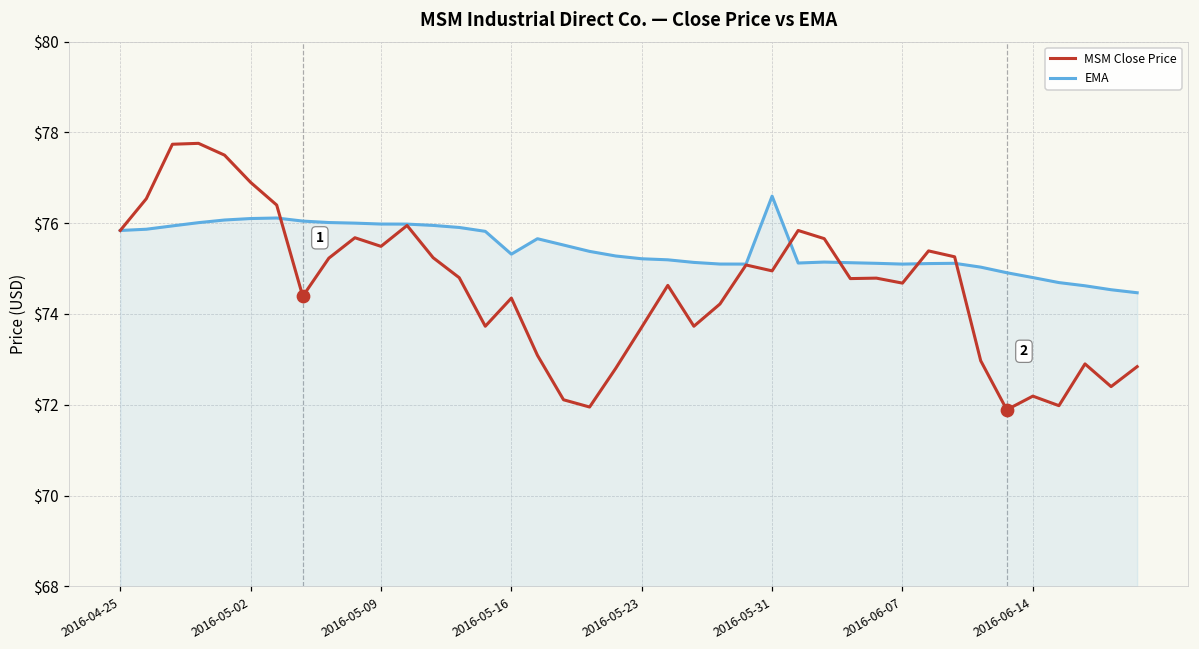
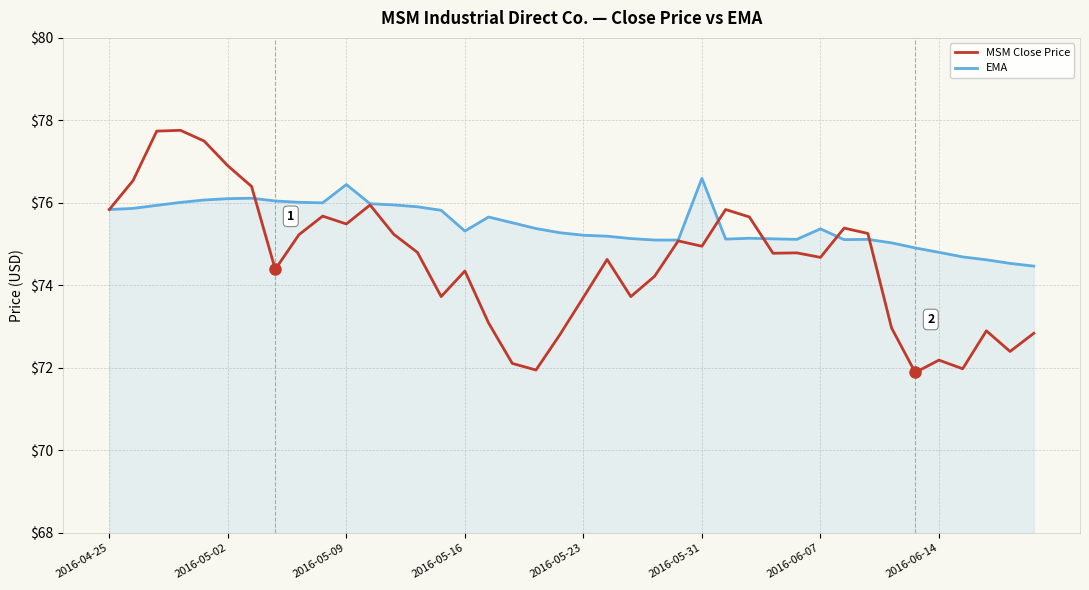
EMA, 2016-05-09: $76.0 -> $76.4
EMA, 2016-06-07: $75.1 -> $75.4
